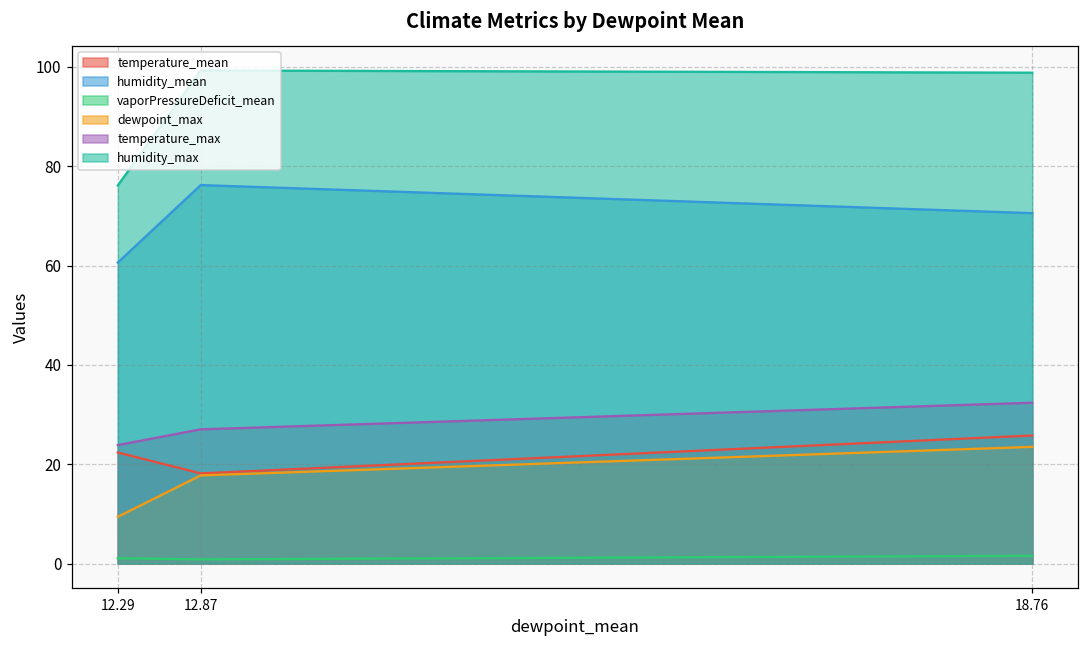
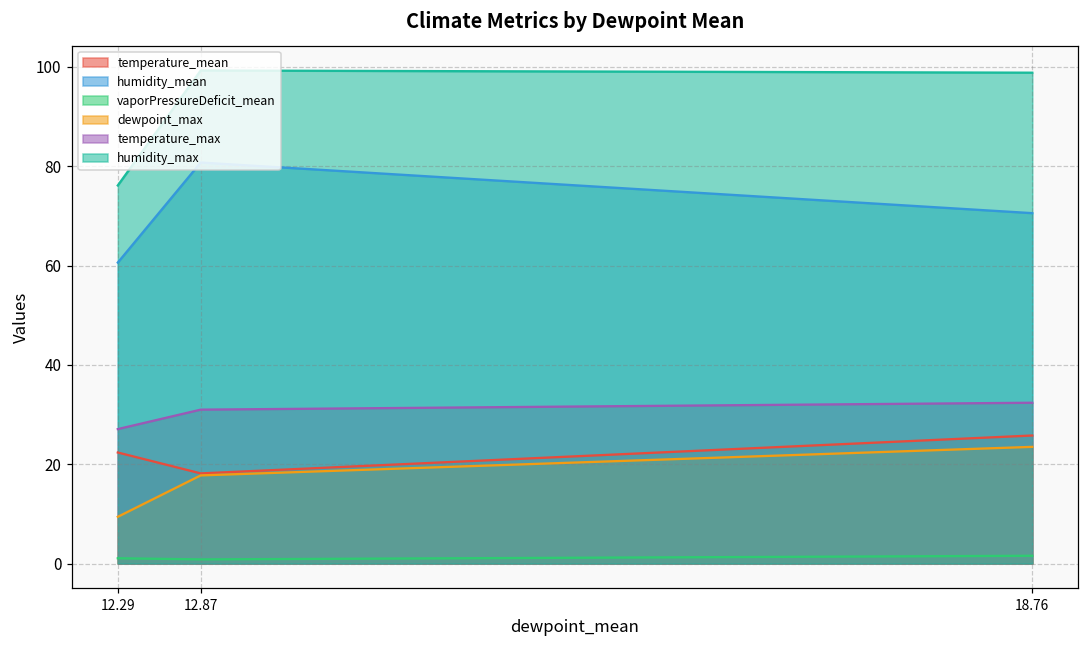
temperature_max, 12.29: 24 -> 27
humidity_mean, 12.87: 76 -> 81
temperature_max, 12.87: 27 -> 31
